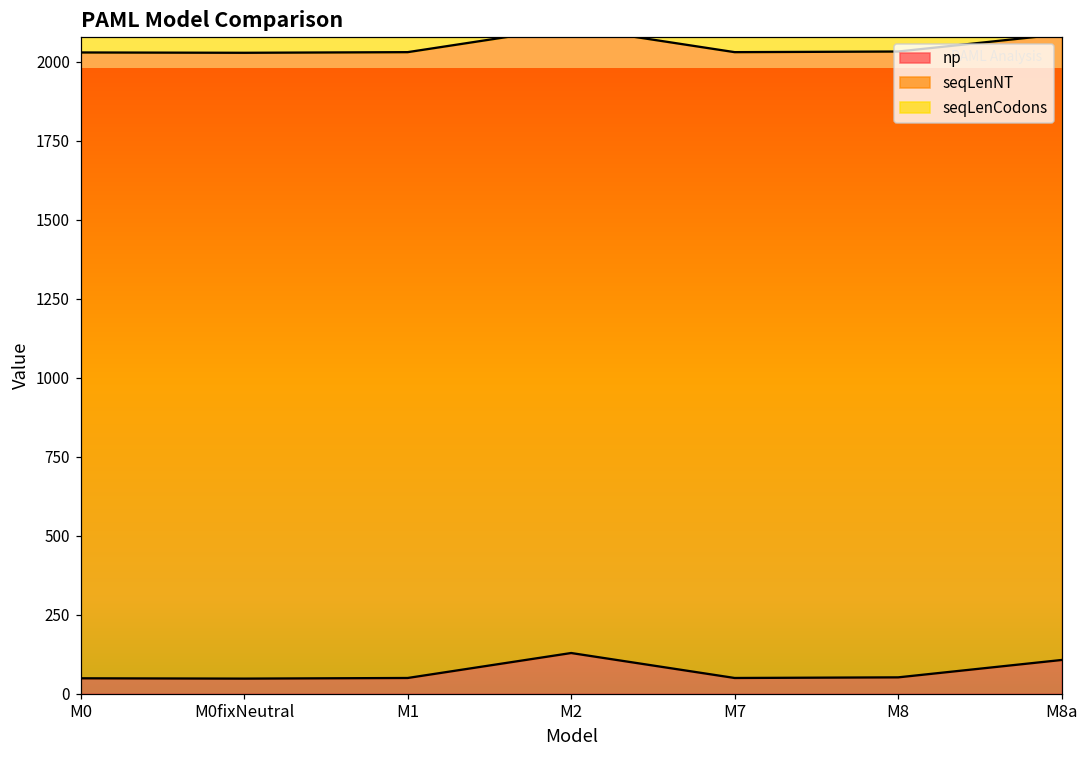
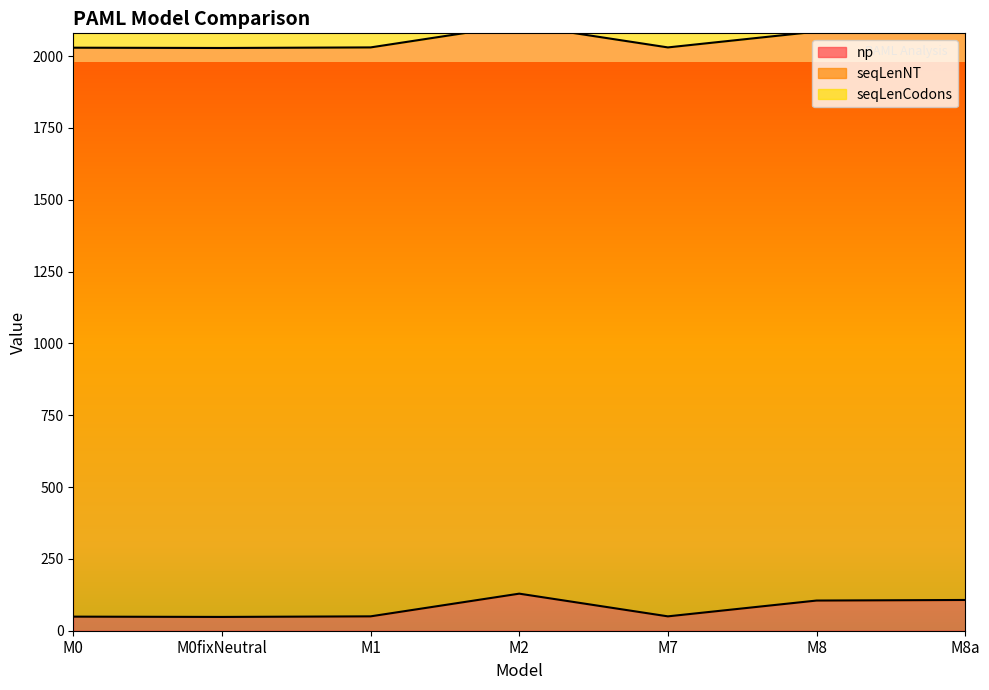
np, M8: 50 -> 110
